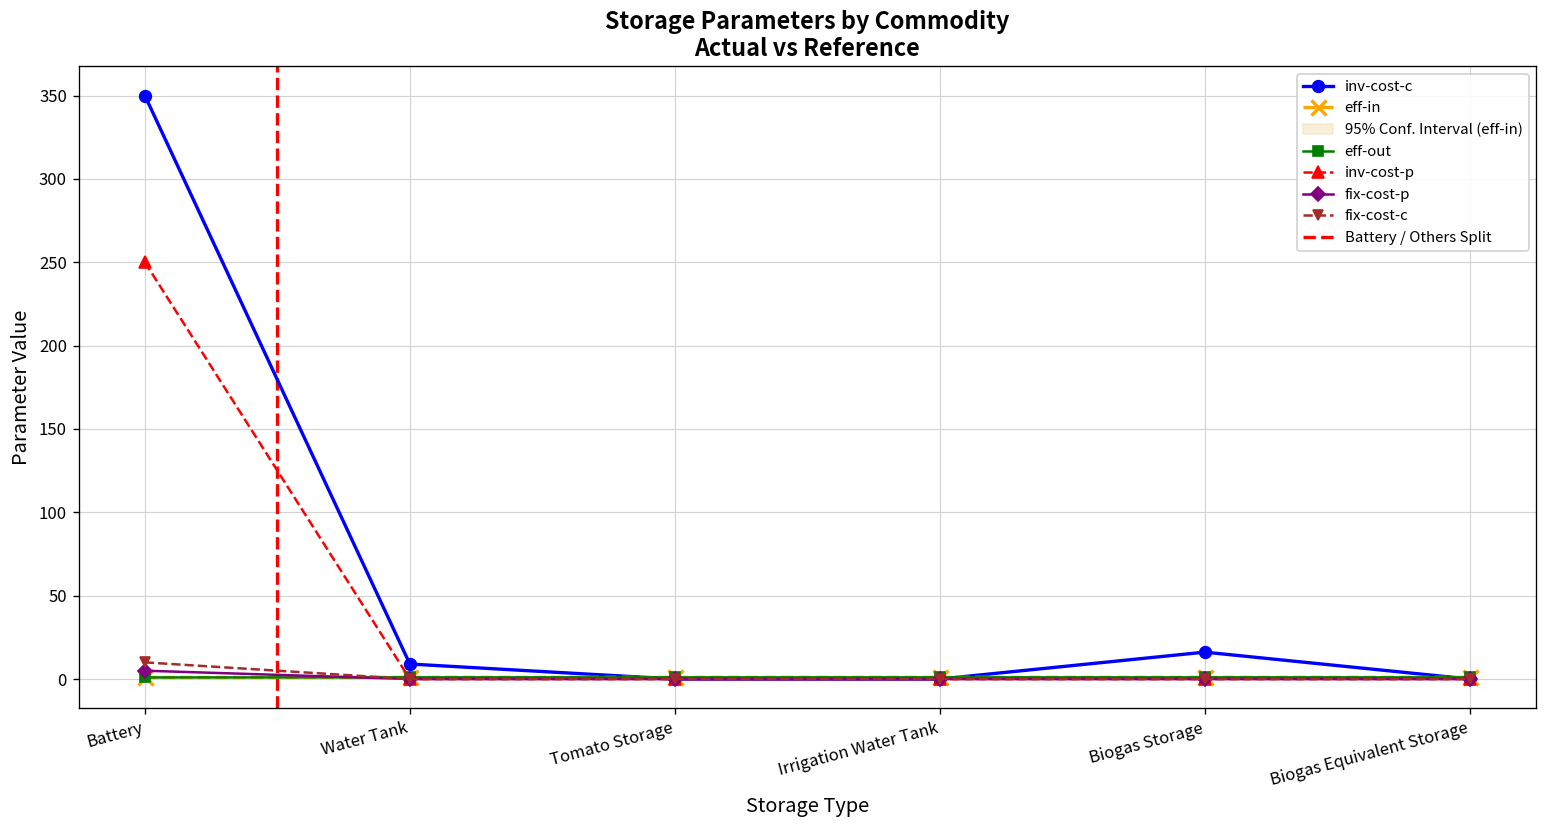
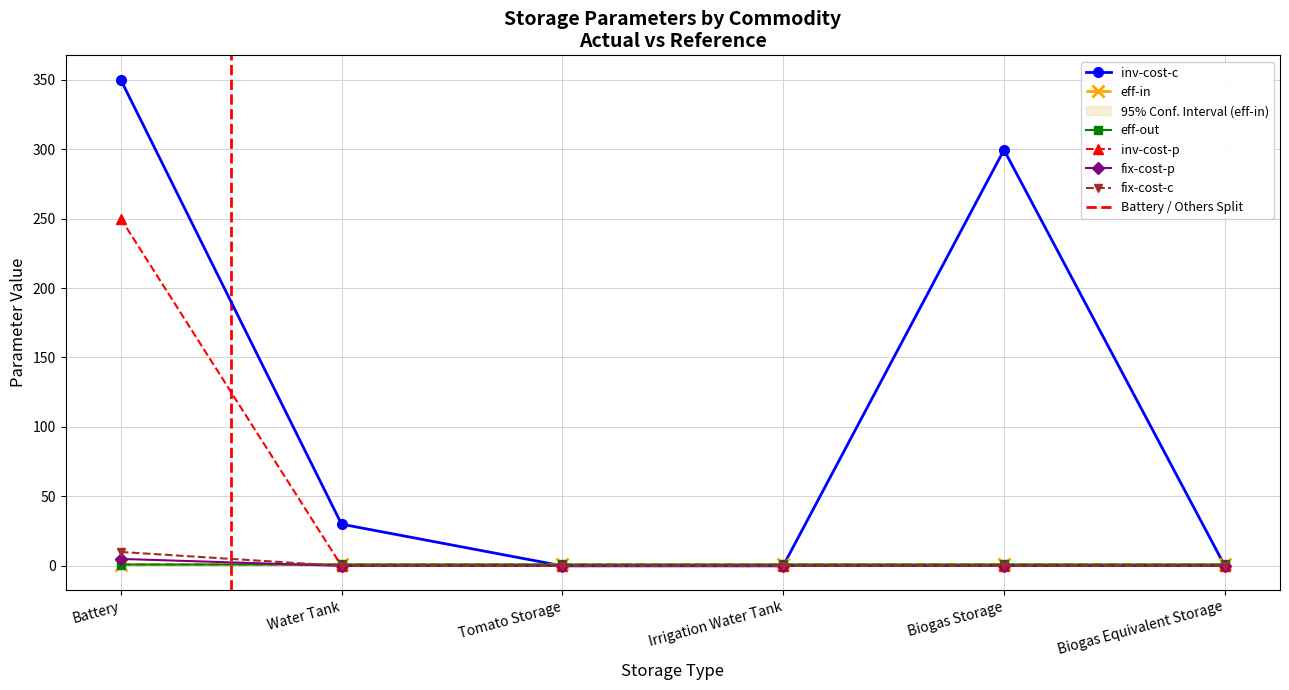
inv-cost-c, Water Tank: 9 -> 30
inv-cost-c, Biogas Storage: 16 -> 299
